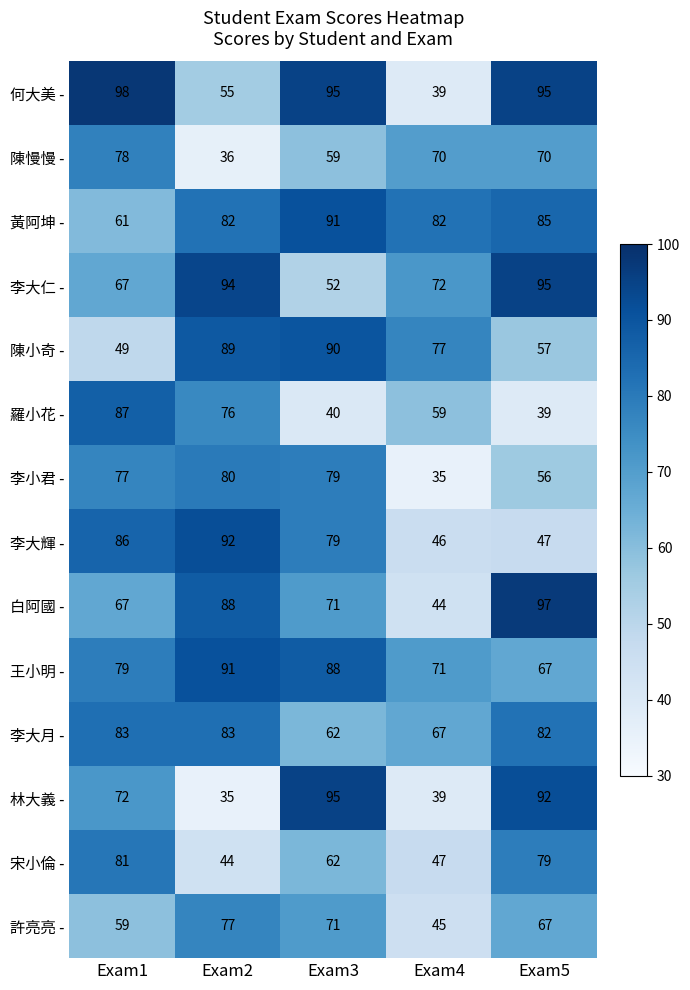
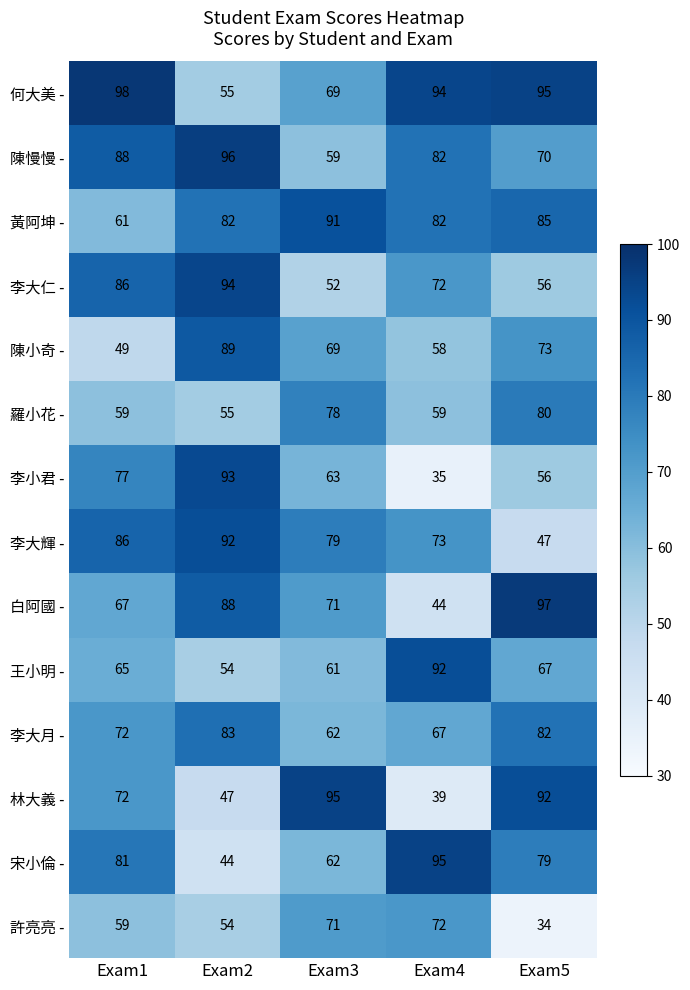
何大美 -, Exam3: 95 -> 69
何大美 -, Exam4: 39 -> 94
陳慢慢 -, Exam1: 78 -> 88
陳慢慢 -, Exam2: 36 -> 96
陳慢慢 -, Exam4: 70 -> 82
李大仁 -, Exam1: 67 -> 86
李大仁 -, Exam5: 95 -> 56
陳小奇 -, Exam3: 90 -> 69
陳小奇 -, Exam4: 77 -> 58
陳小奇 -, Exam5: 57 -> 73
羅小花 -, Exam1: 87 -> 59
羅小花 -, Exam2: 76 -> 55
羅小花 -, Exam3: 40 -> 78
羅小花 -, Exam5: 39 -> 80
李小君 -, Exam2: 80 -> 93
李小君 -, Exam3: 79 -> 63
李大輝 -, Exam4: 46 -> 73
王小明 -, Exam1: 79 -> 65
王小明 -, Exam2: 91 -> 54
王小明 -, Exam3: 88 -> 61
王小明 -, Exam4: 71 -> 92
李大月 -, Exam1: 83 -> 72
林大義 -, Exam2: 35 -> 47
宋小倫 -, Exam4: 47 -> 95
許亮亮 -, Exam2: 77 -> 54
許亮亮 -, Exam4: 45 -> 72
許亮亮 -, Exam5: 67 -> 34
